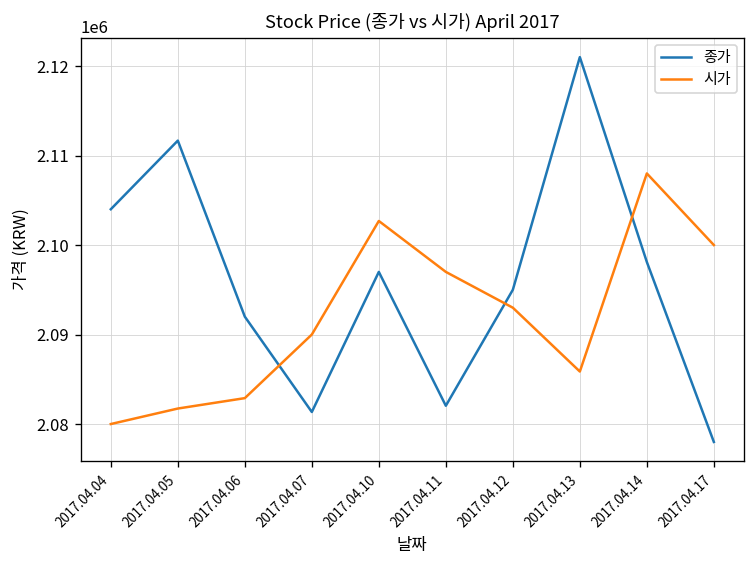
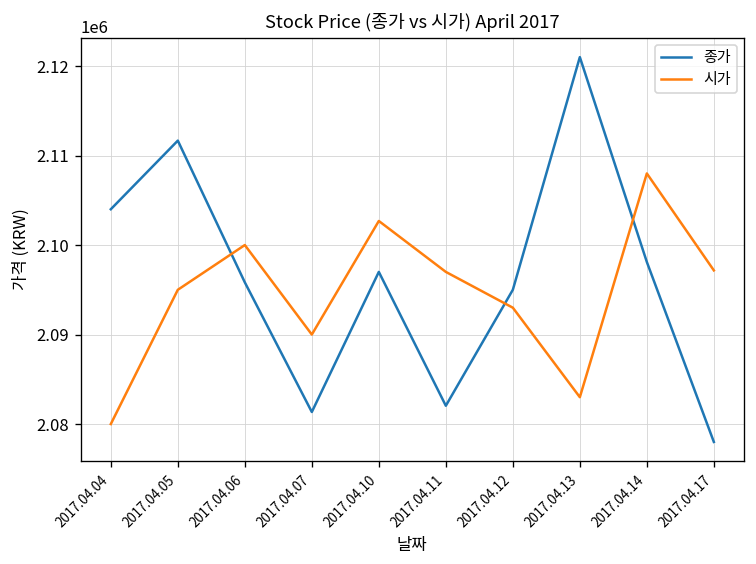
시가, 2017.04.05: 2082000 -> 2095000
종가, 2017.04.06: 2092000 -> 2096000
시가, 2017.04.06: 2083000 -> 2100000
시가, 2017.04.13: 2086000 -> 2083000
시가, 2017.04.17: 2100000 -> 2097000
